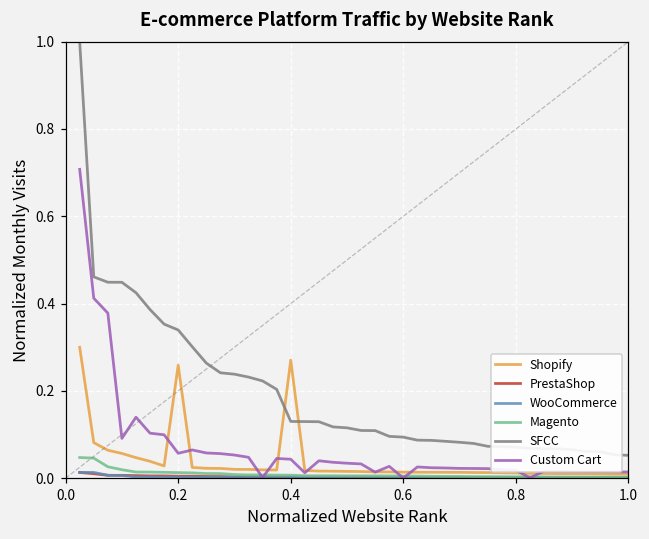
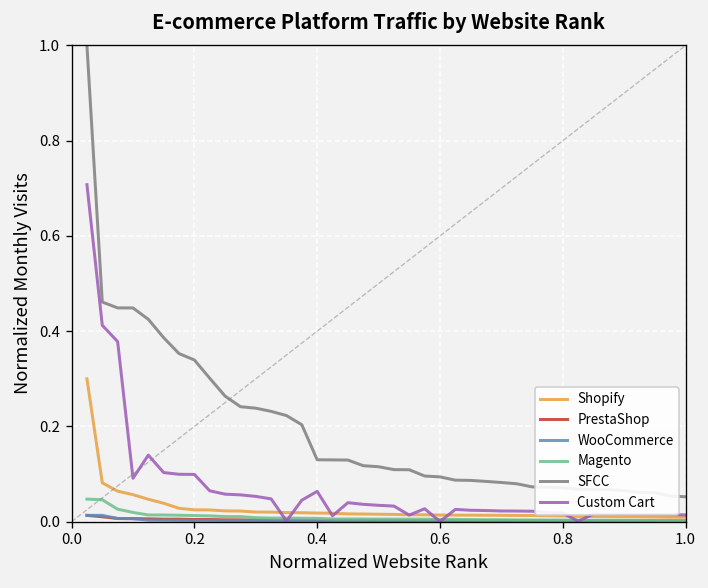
Shopify, 0.2: 0.26 -> 0.02
Custom Cart, 0.2: 0.06 -> 0.10
Shopify, 0.4: 0.27 -> 0.02
Custom Cart, 0.4: 0.04 -> 0.06
